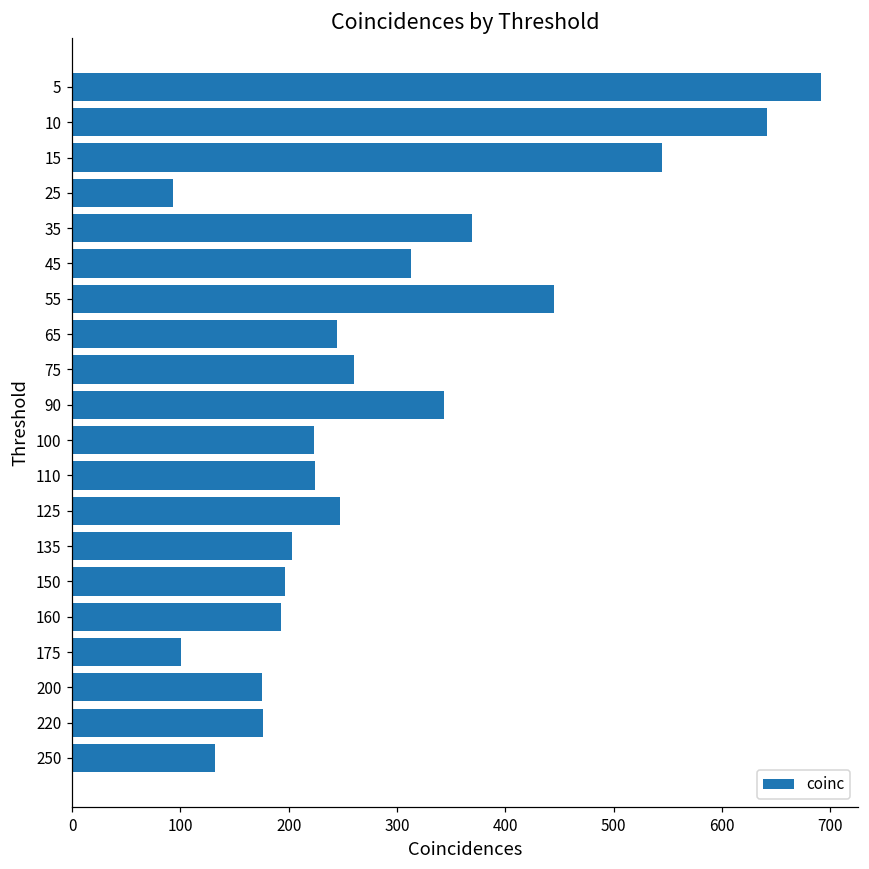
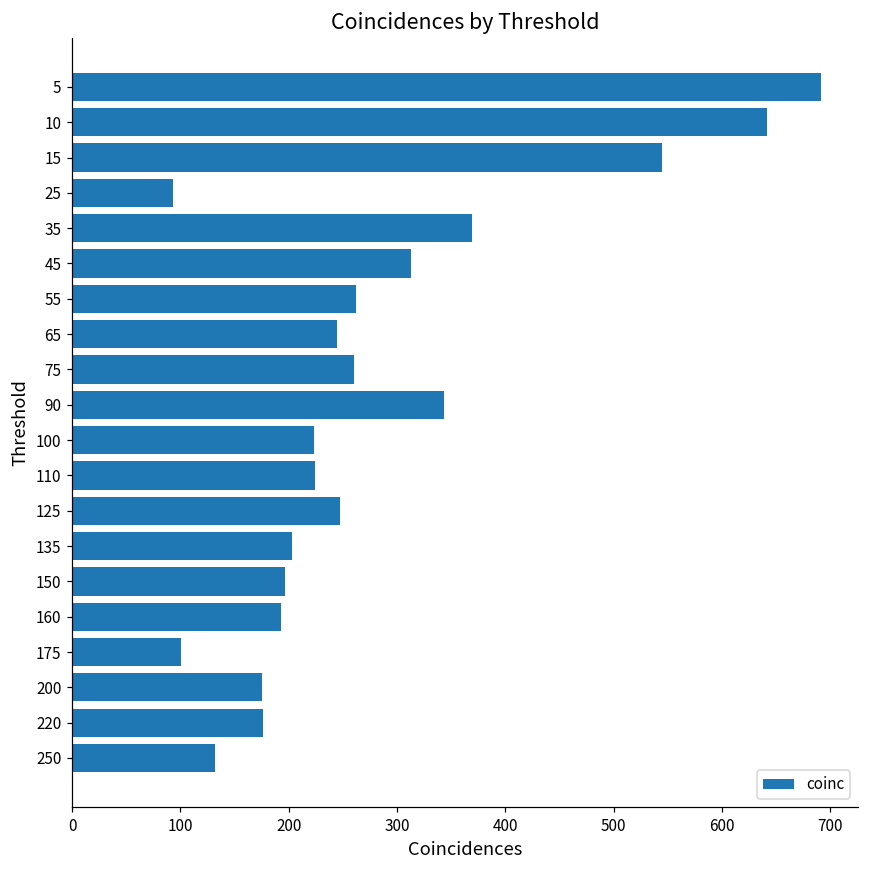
55: 450 -> 260
